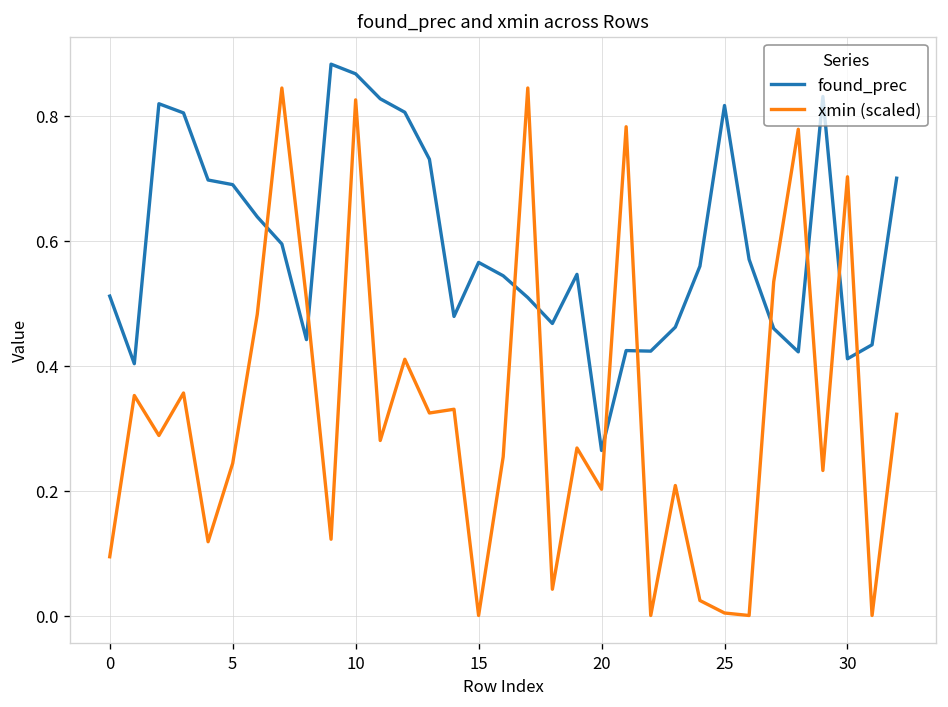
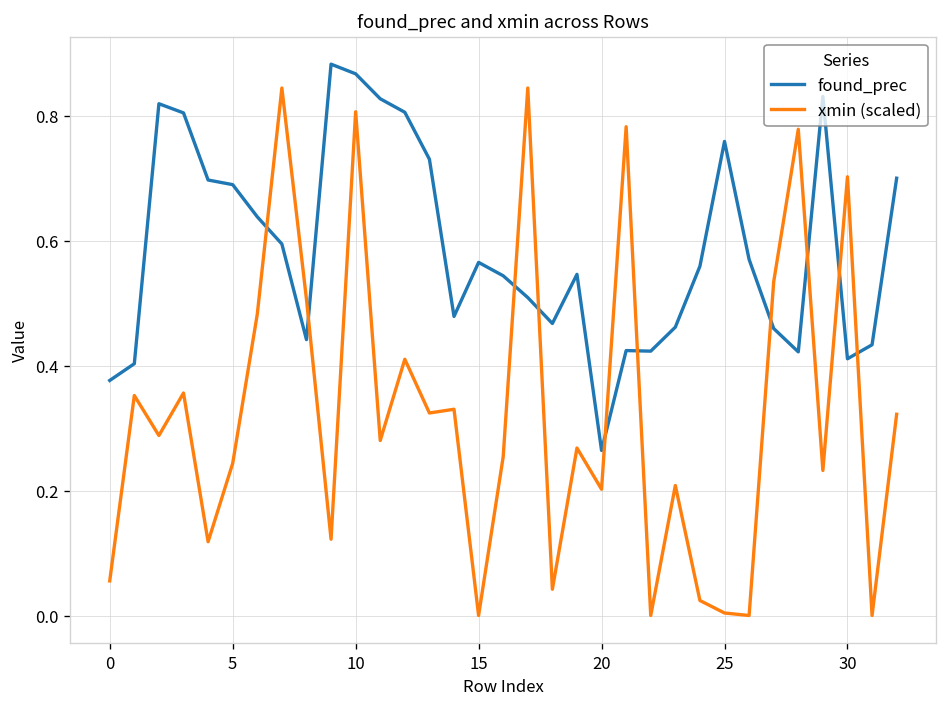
found_prec, 0: 0.51 -> 0.38
xmin (scaled), 0: 0.09 -> 0.06
xmin (scaled), 10: 0.83 -> 0.81
found_prec, 25: 0.82 -> 0.76
